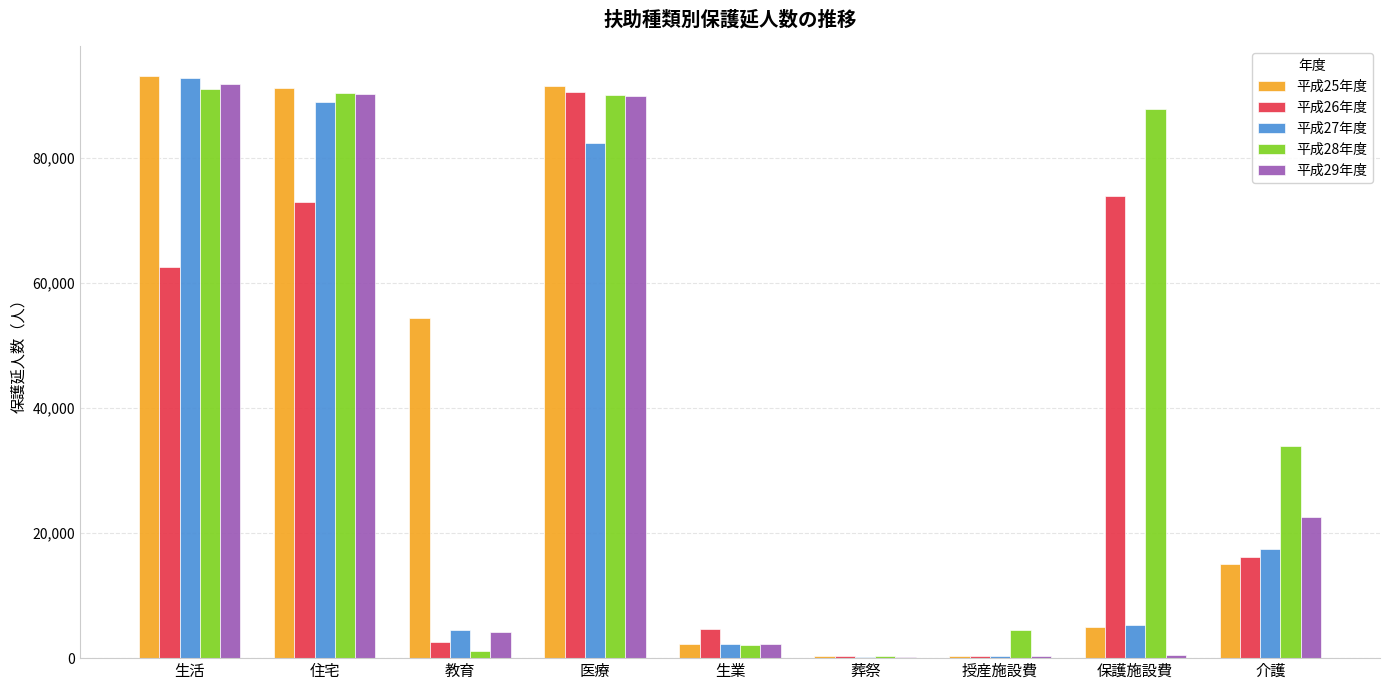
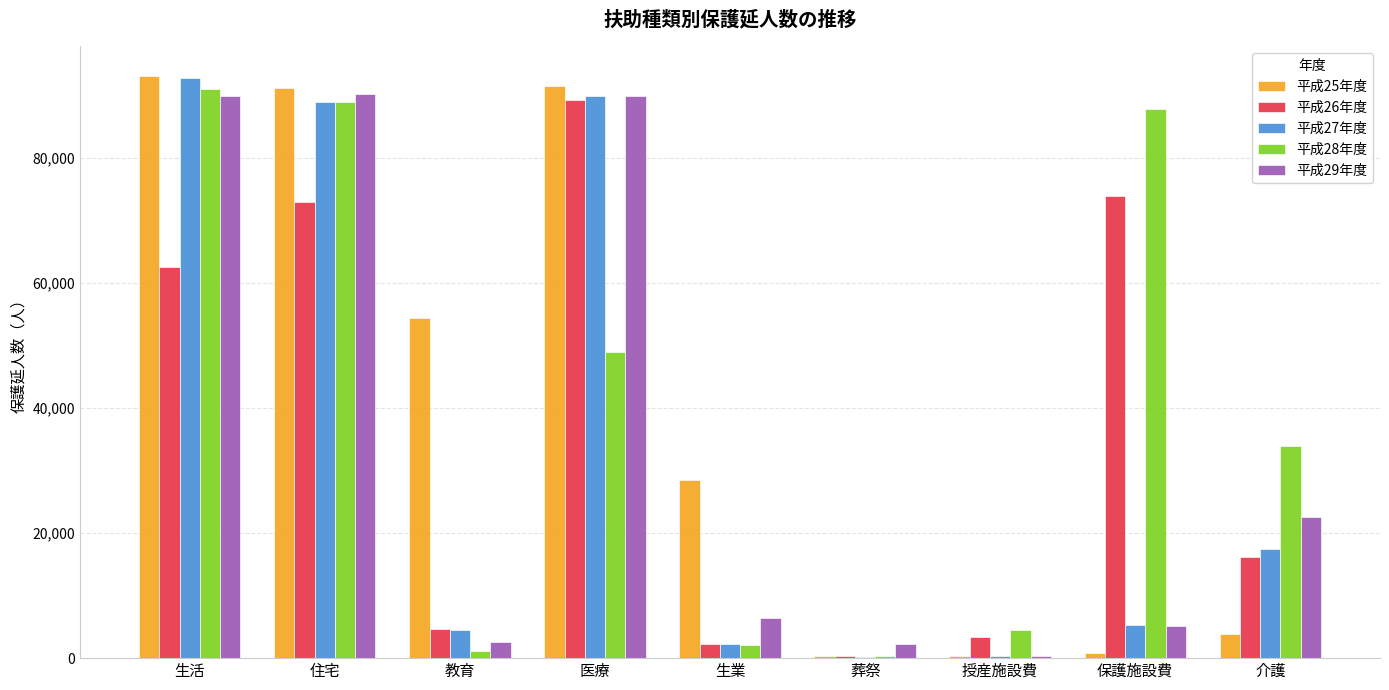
平成29年度, 生活: 92,000 -> 90,000
平成28年度, 住宅: 90,000 -> 89,000
平成26年度, 教育: 3,000 -> 5,000
平成29年度, 教育: 4,000 -> 3,000
平成26年度, 医療: 91,000 -> 89,000
平成27年度, 医療: 82,000 -> 90,000
平成28年度, 医療: 90,000 -> 49,000
平成25年度, 生業: 2,000 -> 29,000
平成26年度, 生業: 5,000 -> 2,000
平成29年度, 生業: 2,000 -> 6,000
平成29年度, 葬祭: 0 -> 2,000
平成26年度, 授産施設費: 0 -> 3,000
平成25年度, 保護施設費: 5,000 -> 1,000
平成29年度, 保護施設費: 1,000 -> 5,000
平成25年度, 介護: 15,000 -> 4,000
